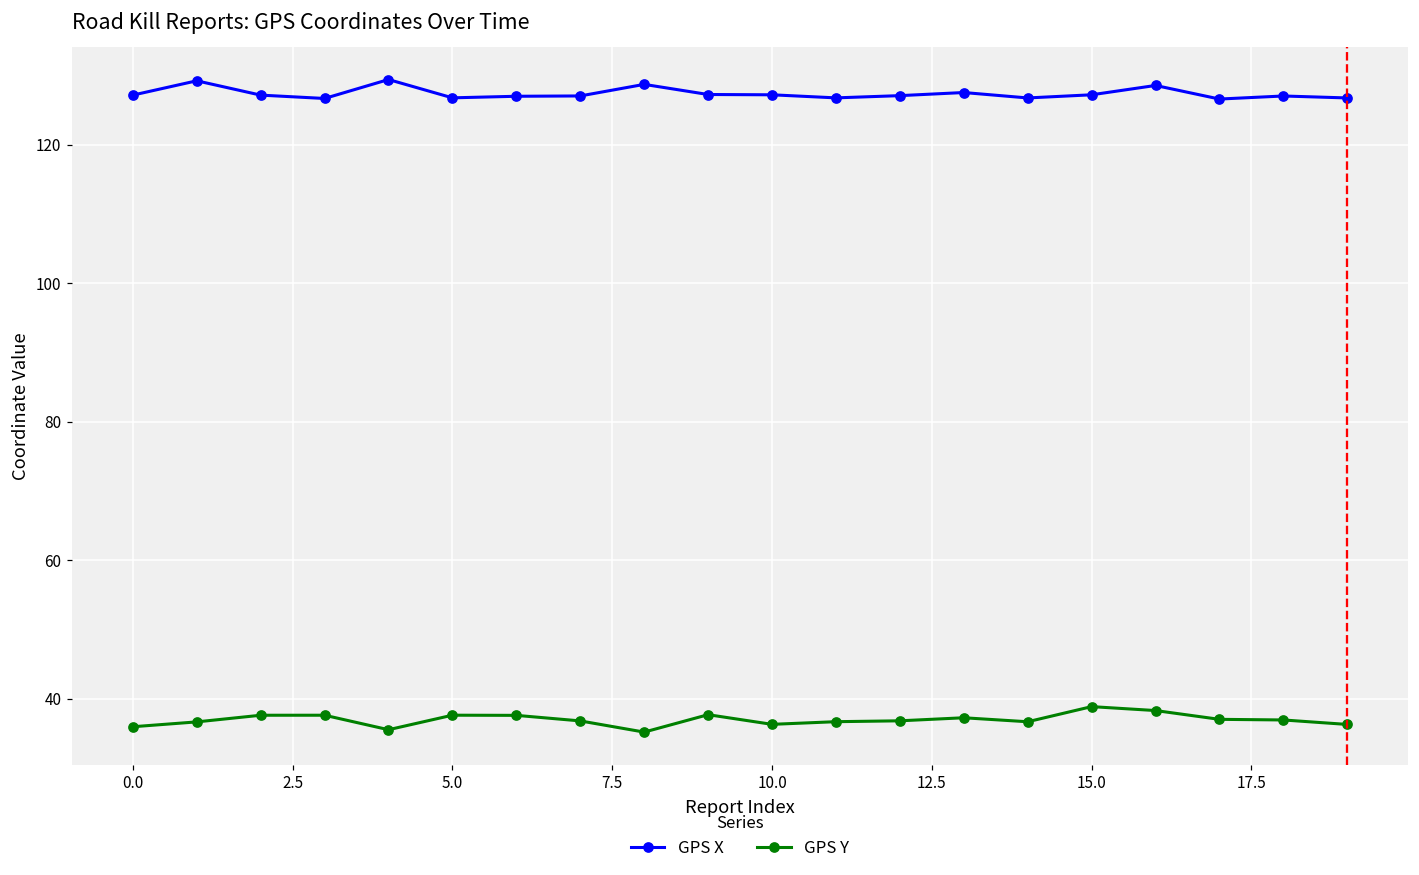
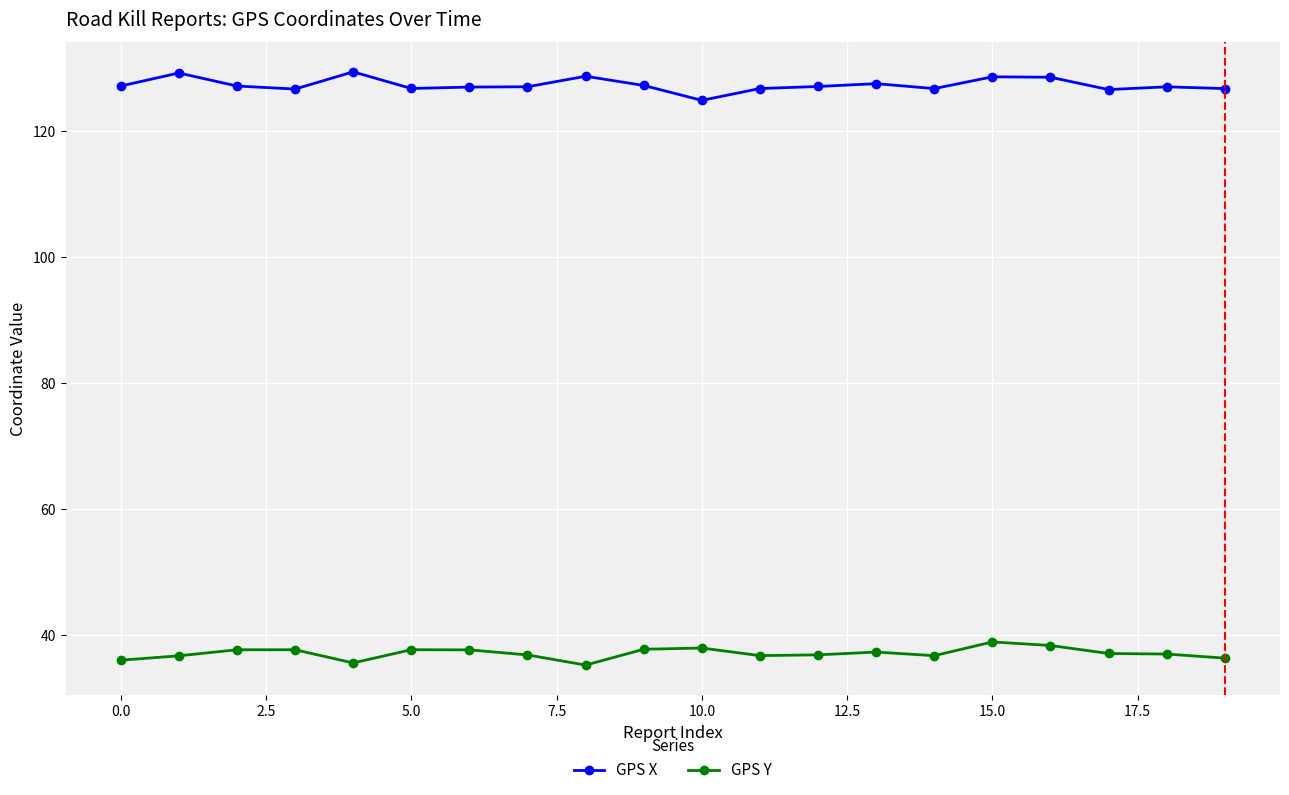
GPS X, 10.0: 127 -> 125
GPS Y, 10.0: 36 -> 38
GPS X, 15.0: 127 -> 129
